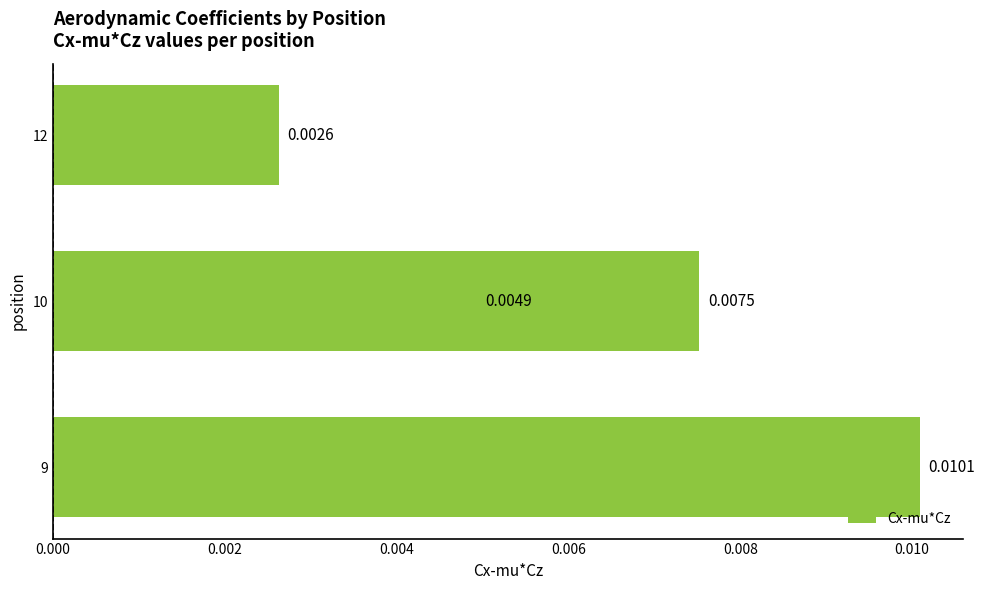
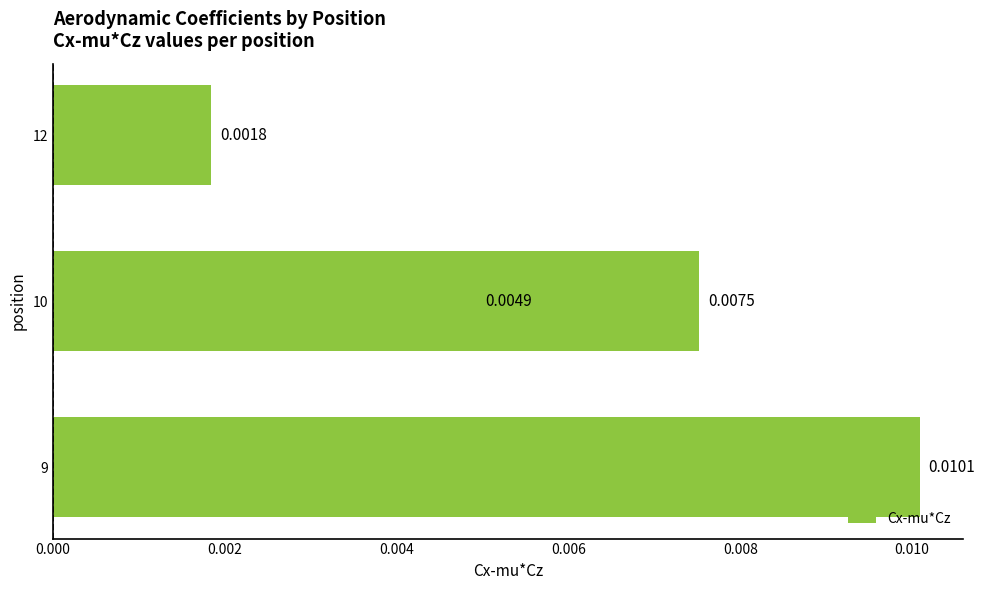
12: 0.0026 -> 0.0018
